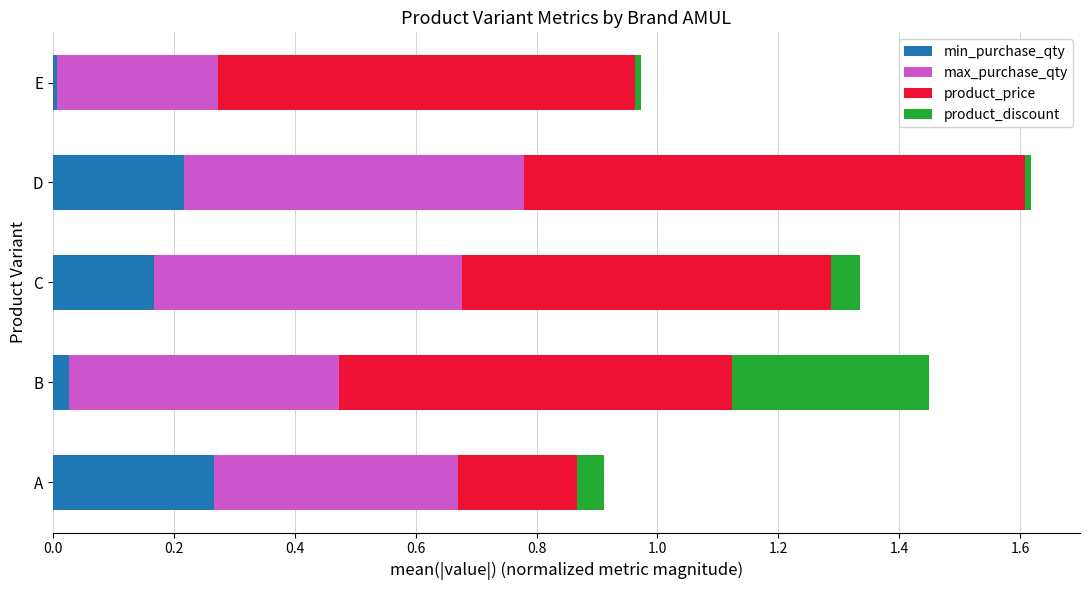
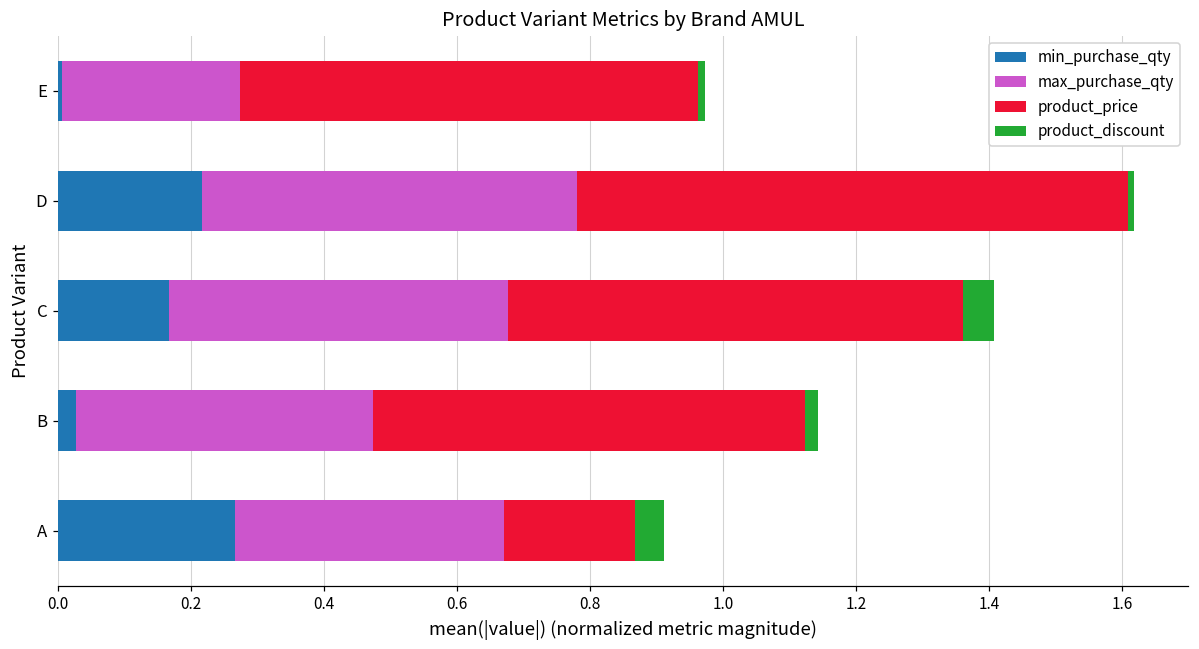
product_price, C: 0.61 -> 0.68
product_discount, B: 0.33 -> 0.02
